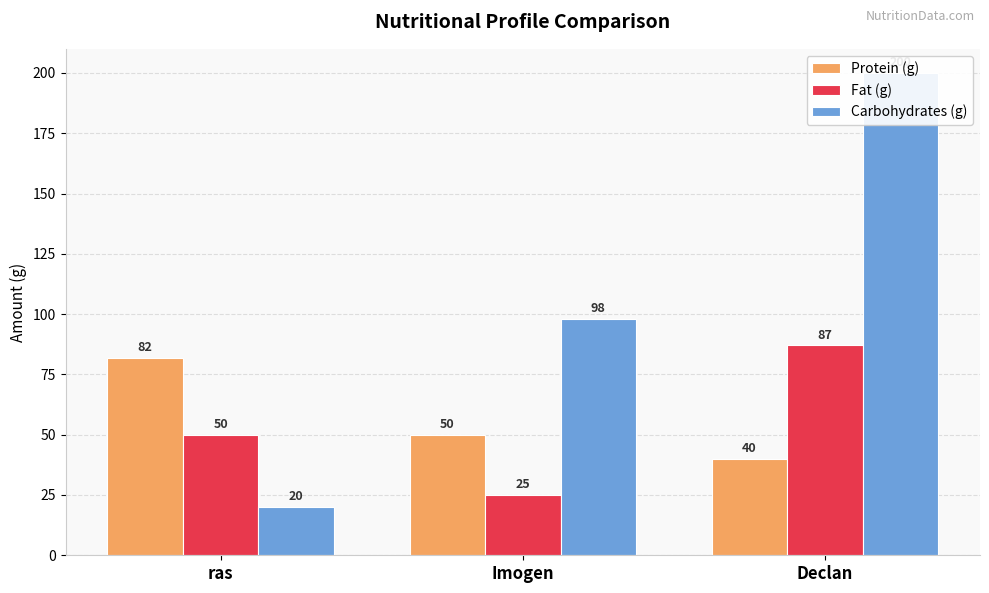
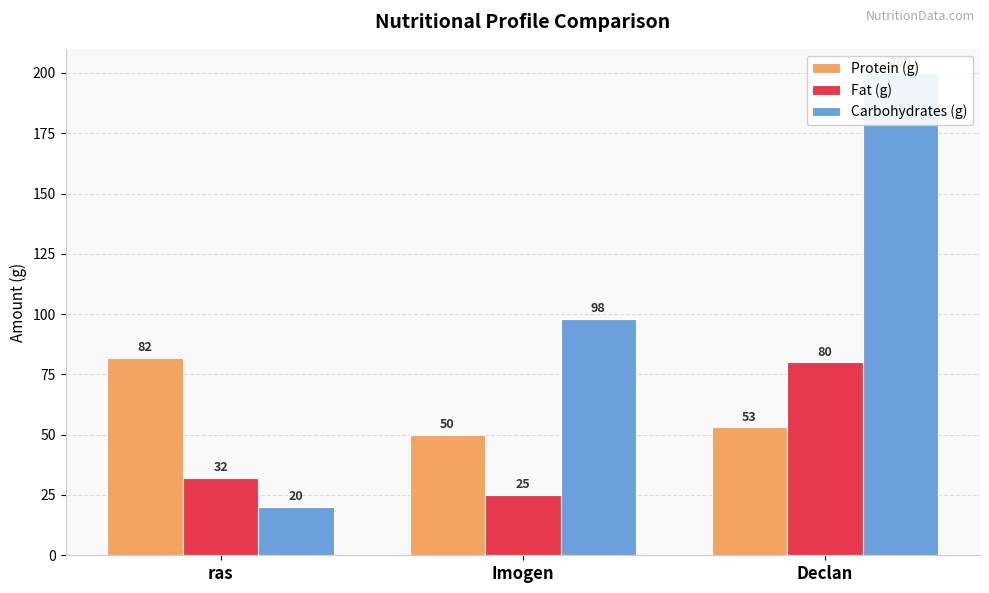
Fat (g), ras: 50 -> 32
Protein (g), Declan: 40 -> 53
Fat (g), Declan: 87 -> 80
